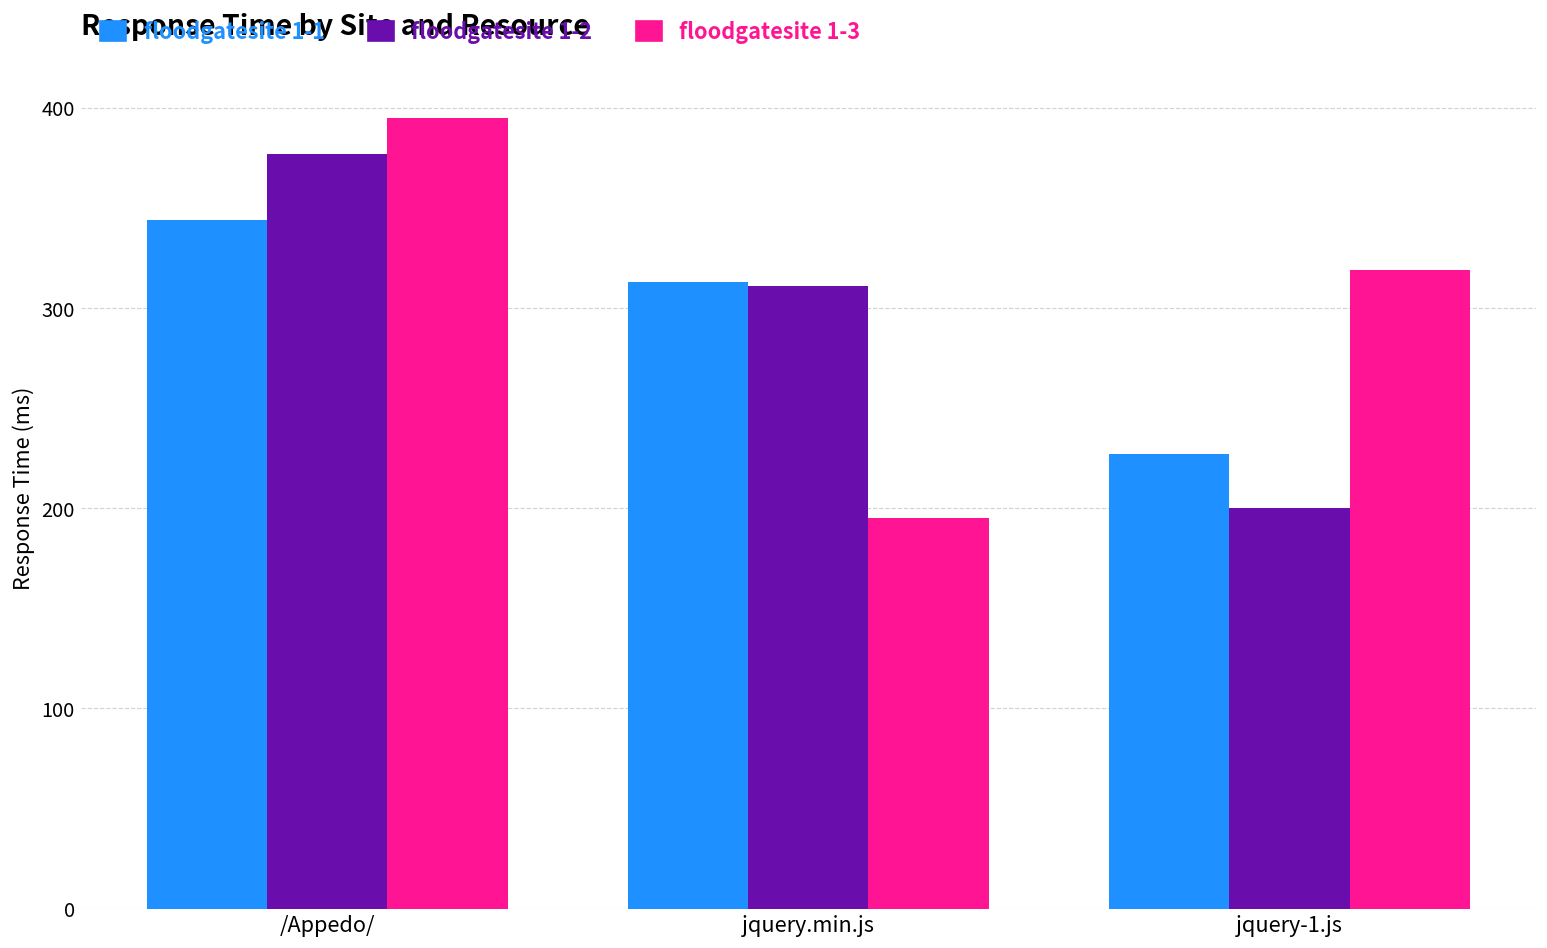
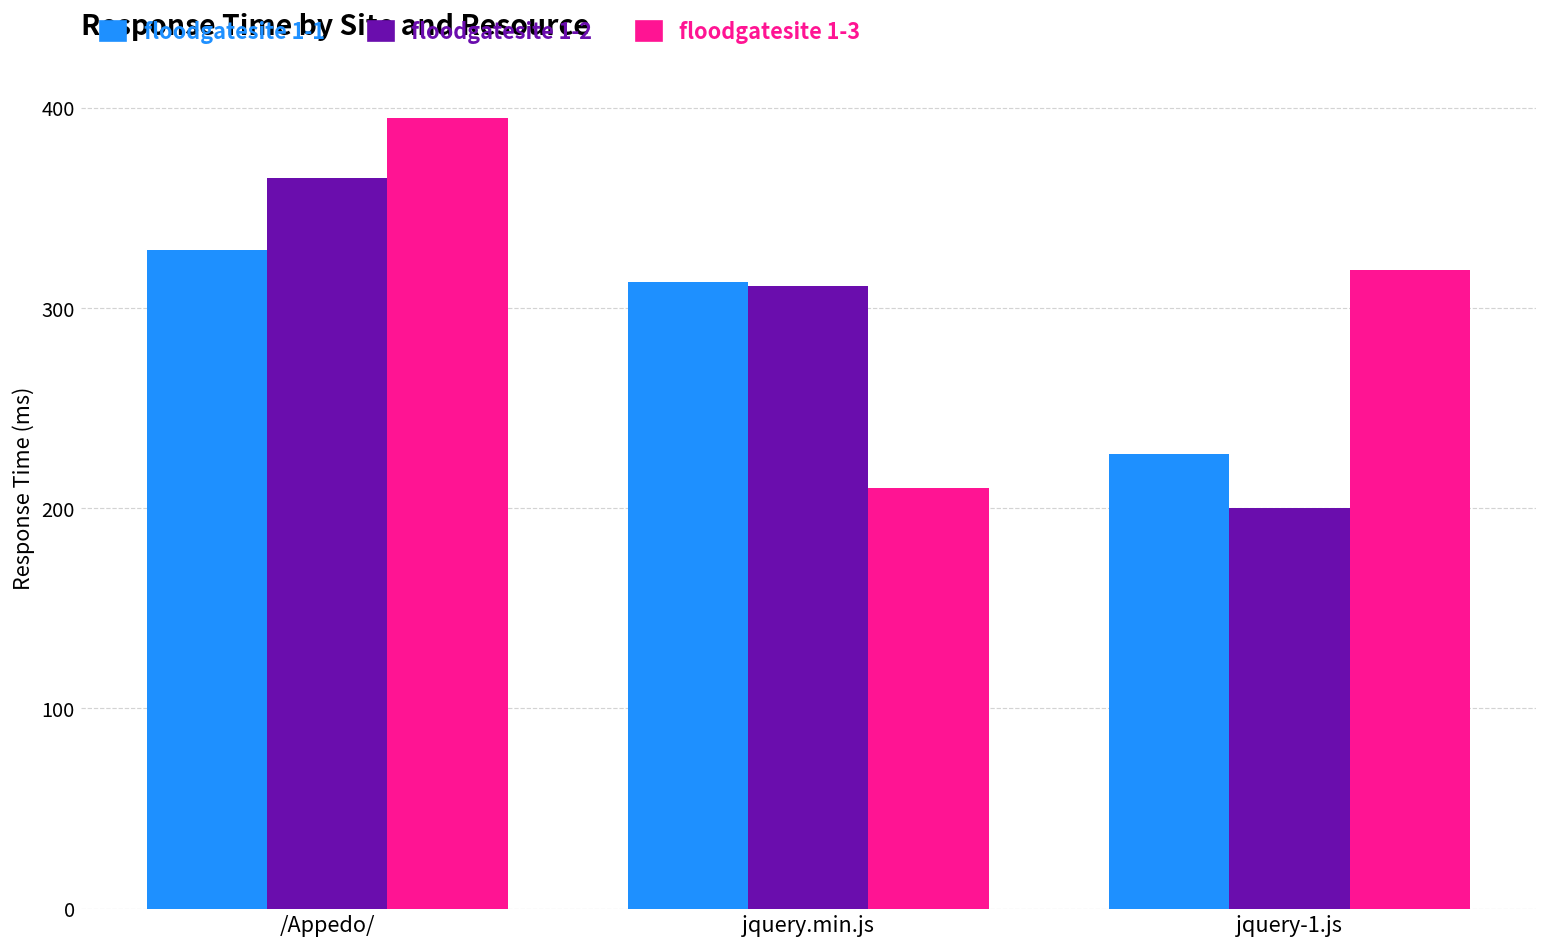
floodgatesite 1-1, /Appedo/: 344 -> 329
floodgatesite 1-2, /Appedo/: 377 -> 365
floodgatesite 1-3, jquery.min.js: 195 -> 210
